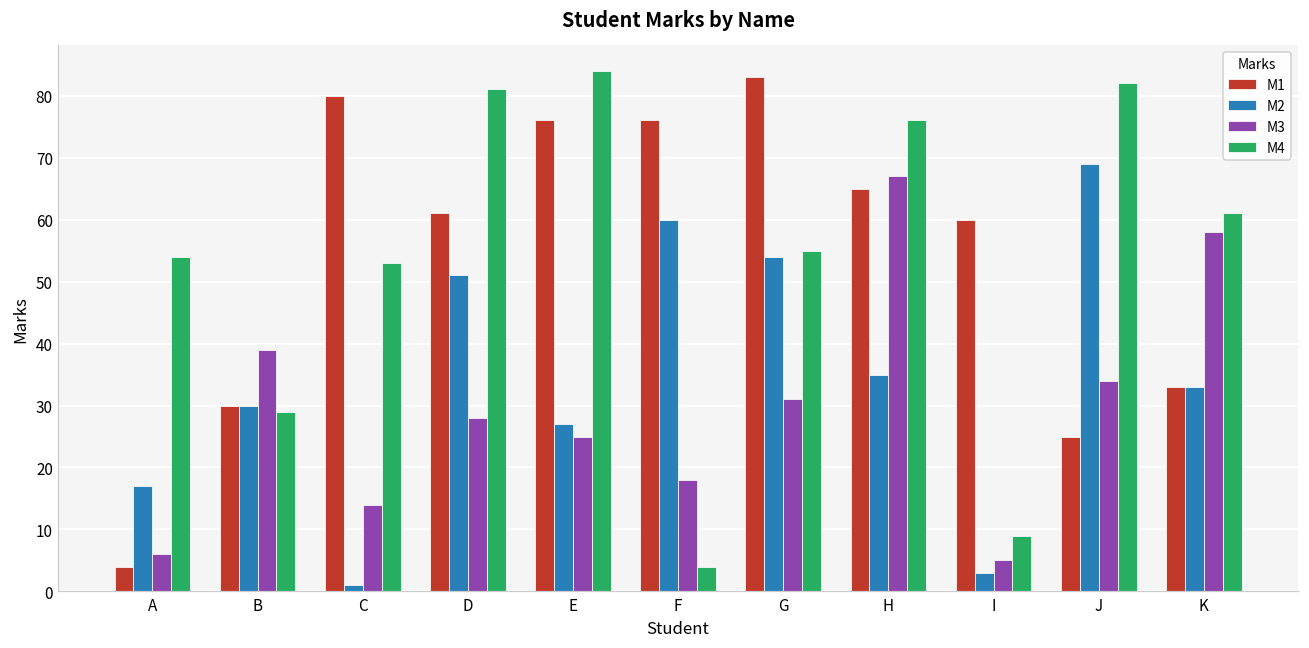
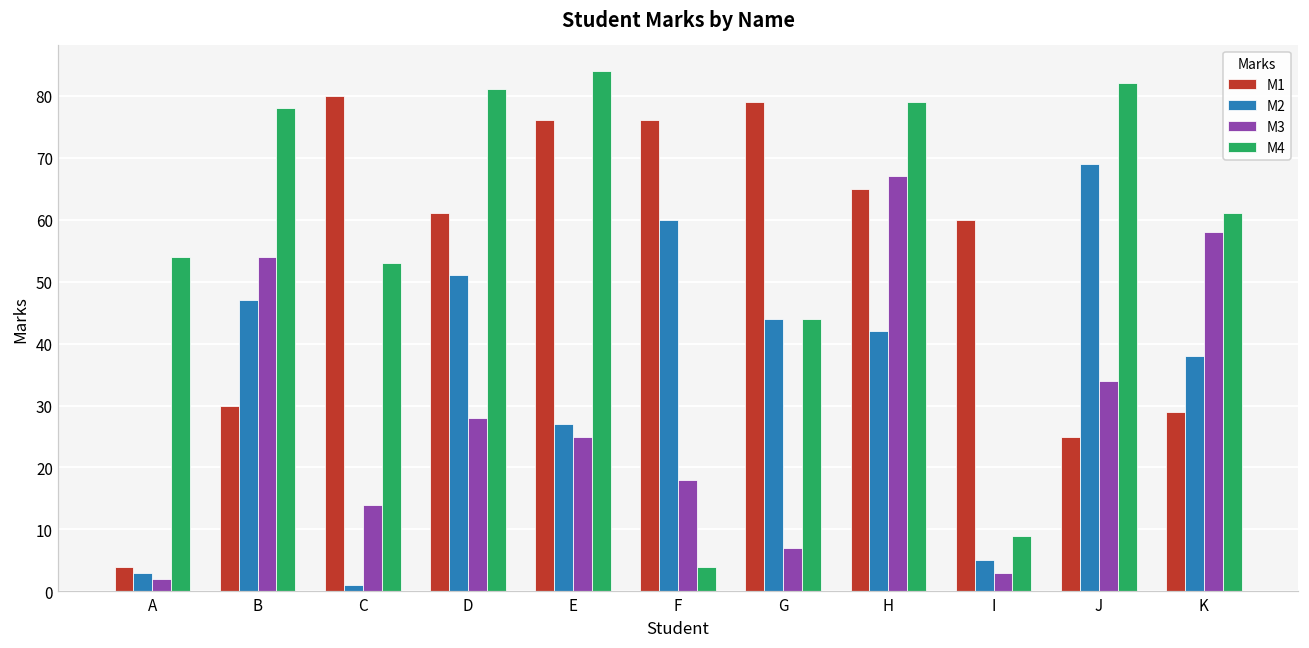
M2, A: 17 -> 3
M3, A: 6 -> 2
M2, B: 30 -> 47
M3, B: 39 -> 54
M4, B: 29 -> 78
M1, G: 83 -> 79
M2, G: 54 -> 44
M3, G: 31 -> 7
M4, G: 55 -> 44
M2, H: 35 -> 42
M4, H: 76 -> 79
M2, I: 3 -> 5
M3, I: 5 -> 3
M1, K: 33 -> 29
M2, K: 33 -> 38
